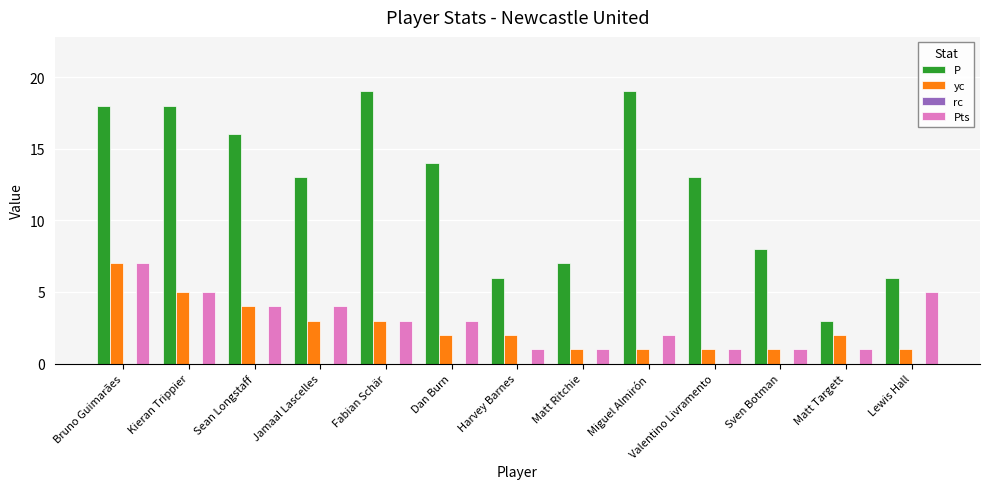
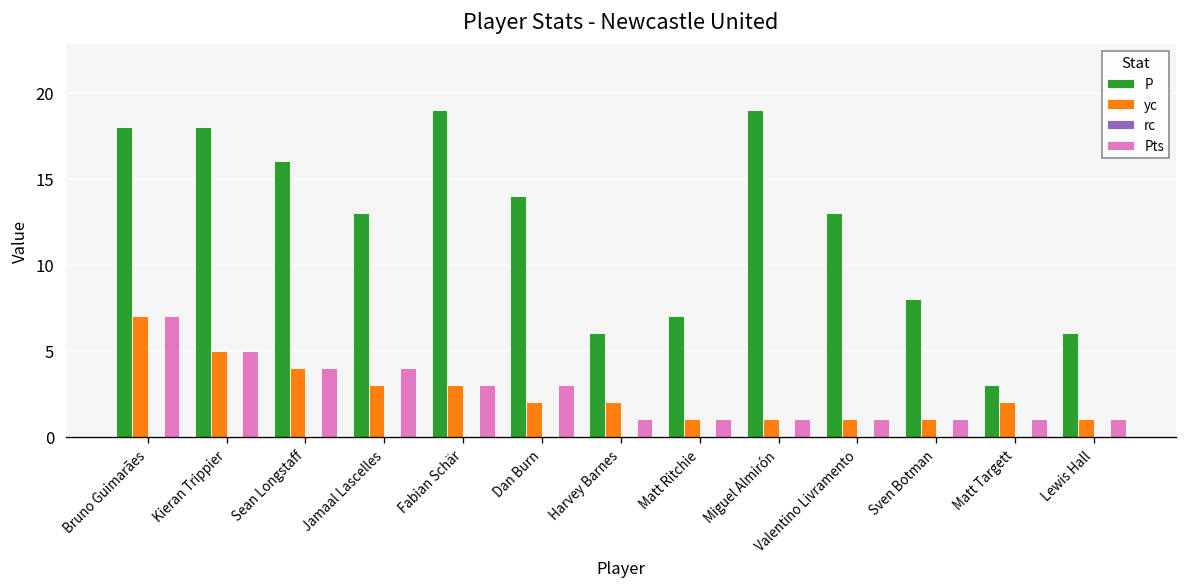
Pts, Miguel Almirón: 2 -> 1
Pts, Lewis Hall: 5 -> 1
